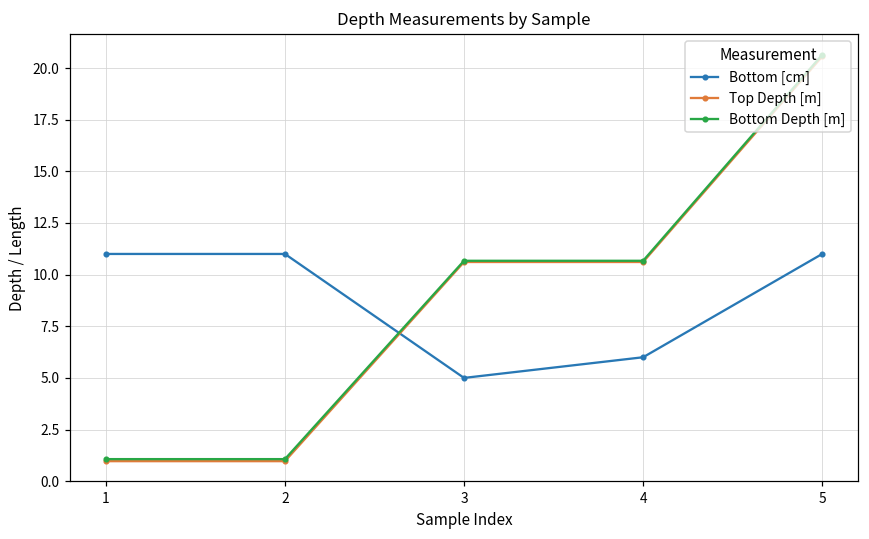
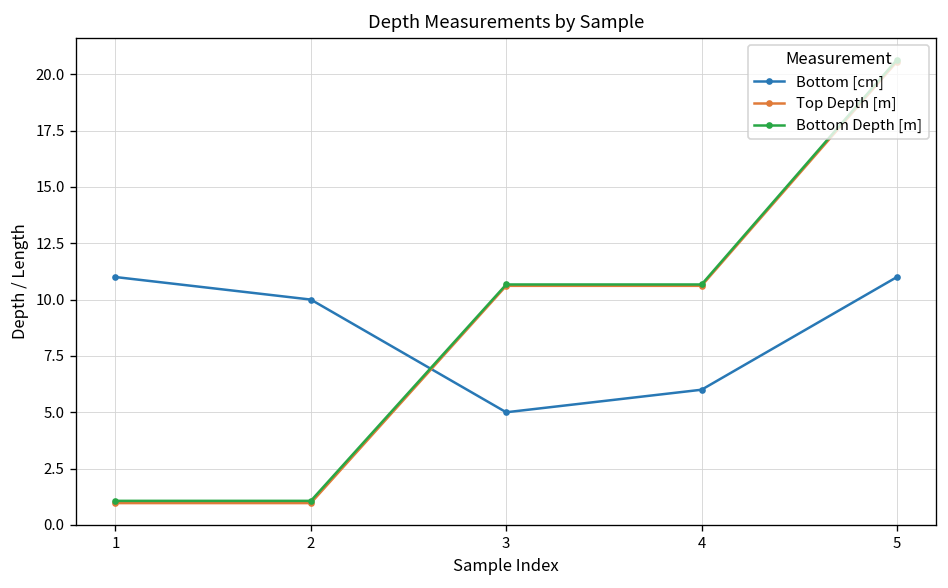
Bottom [cm], 2: 11 -> 10
